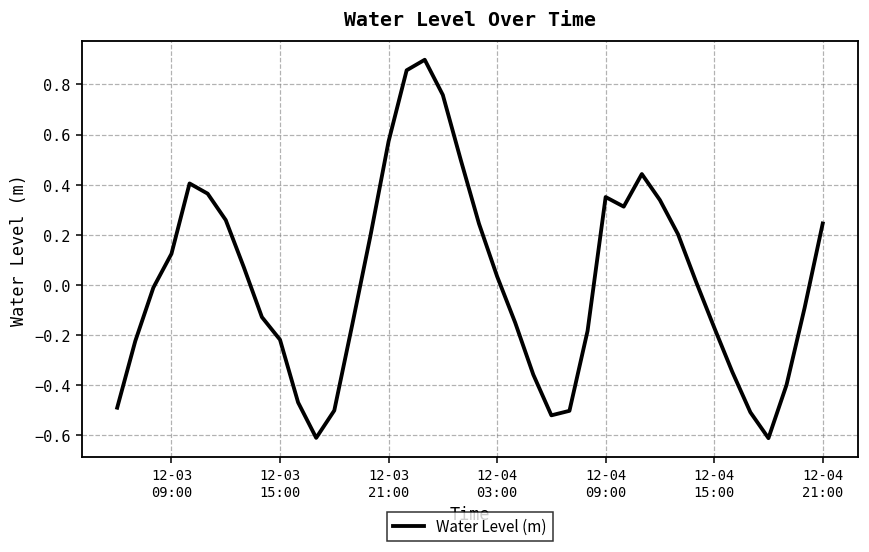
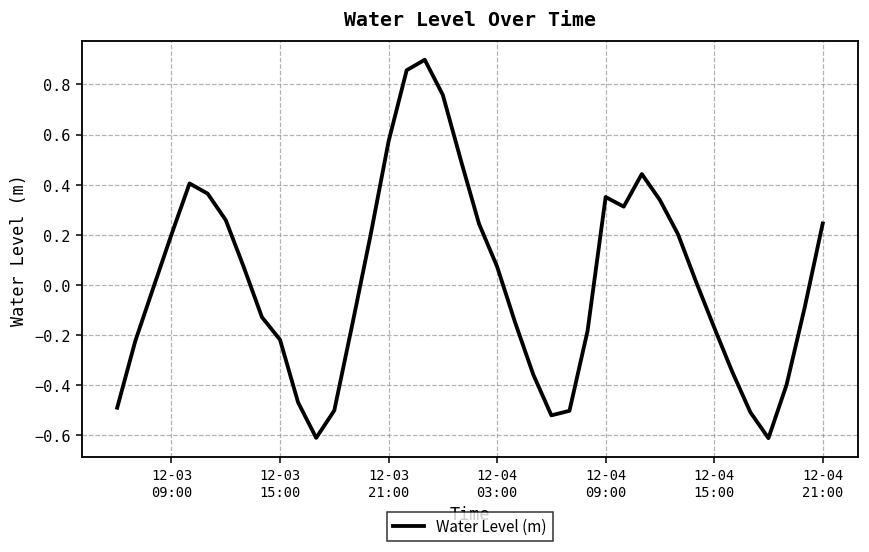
12-03 09:00: 0.12 -> 0.20
12-04 03:00: 0.03 -> 0.07
